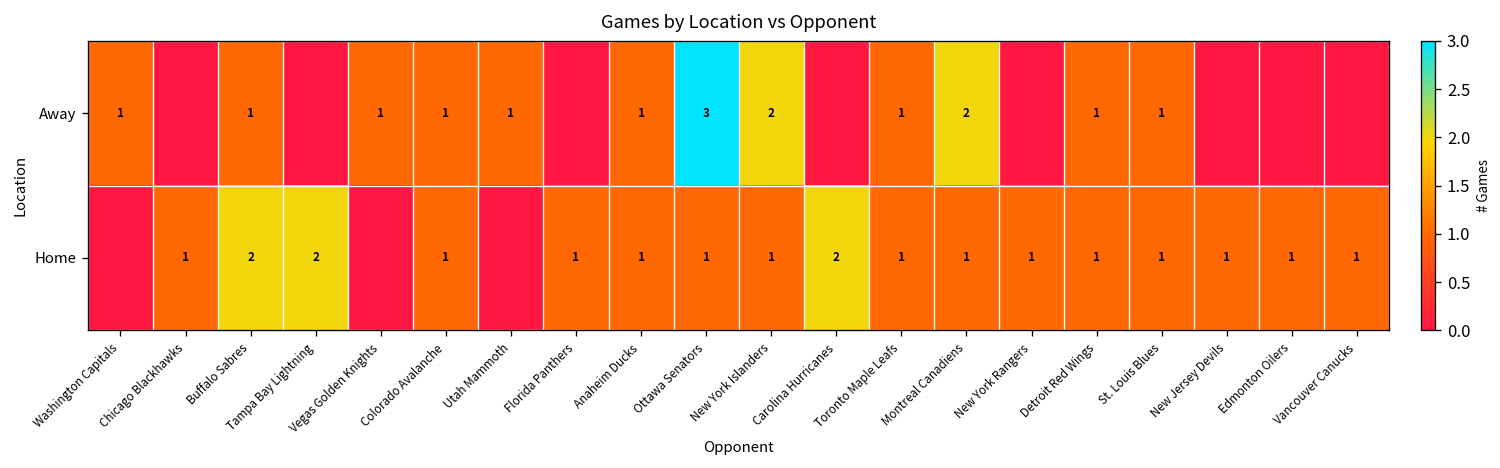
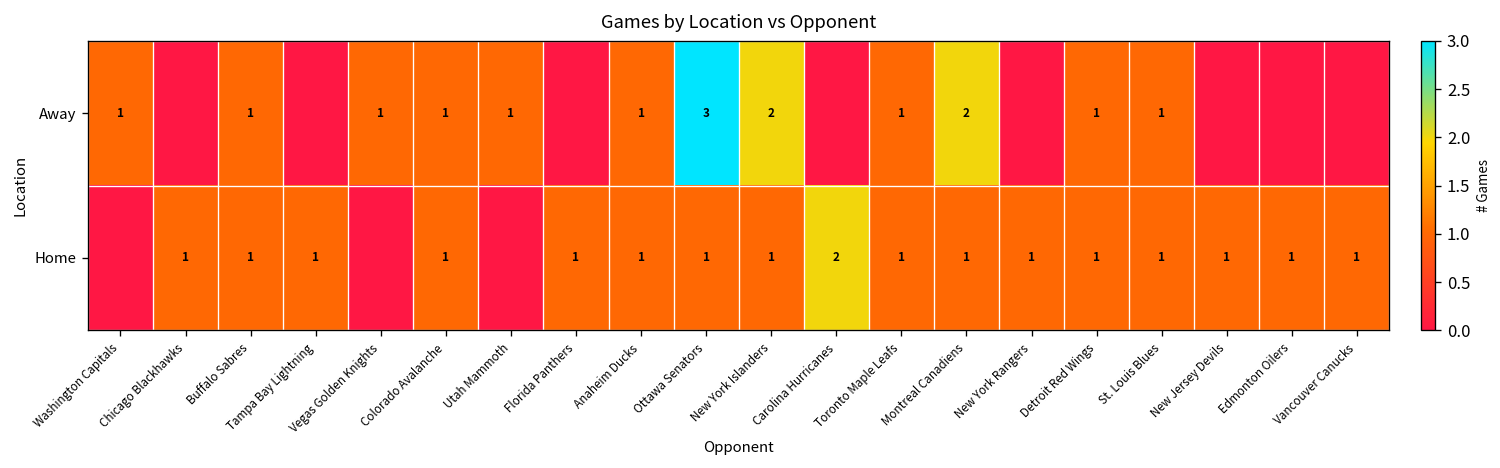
Home, Buffalo Sabres: 2 -> 1
Home, Tampa Bay Lightning: 2 -> 1
